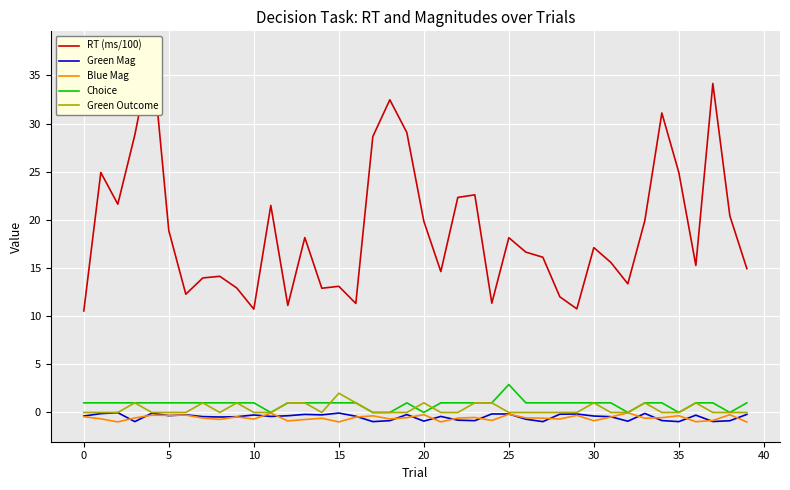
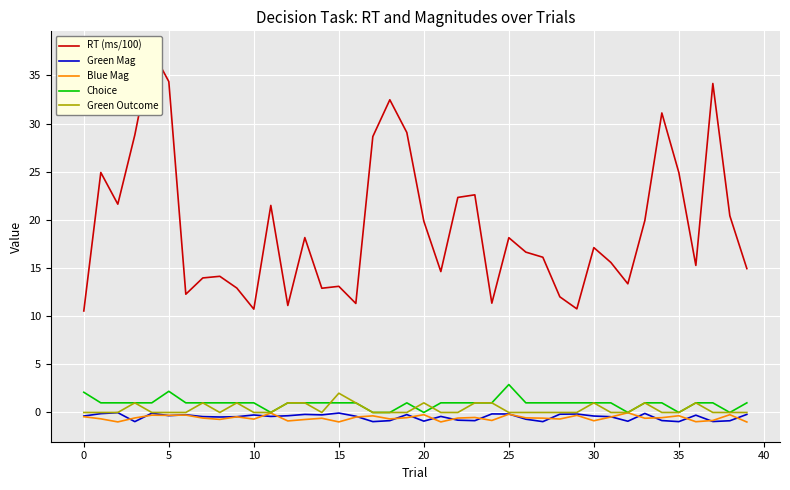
Choice, 0: 1 -> 2
RT (ms/100), 5: 19 -> 34
Choice, 5: 1 -> 2
